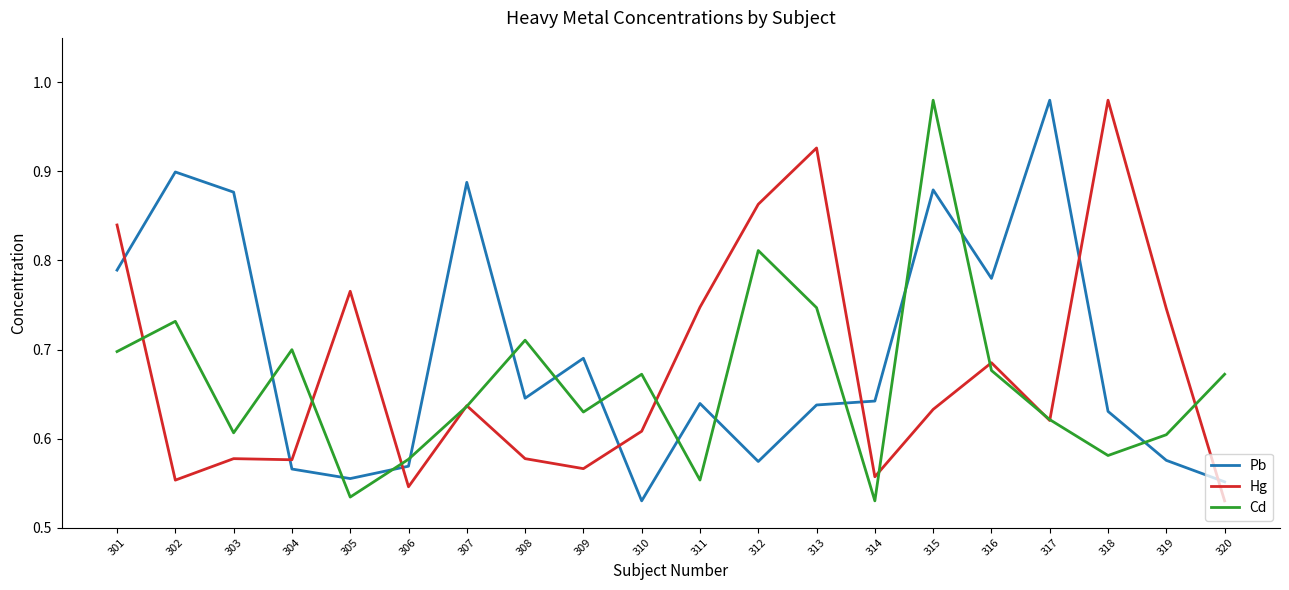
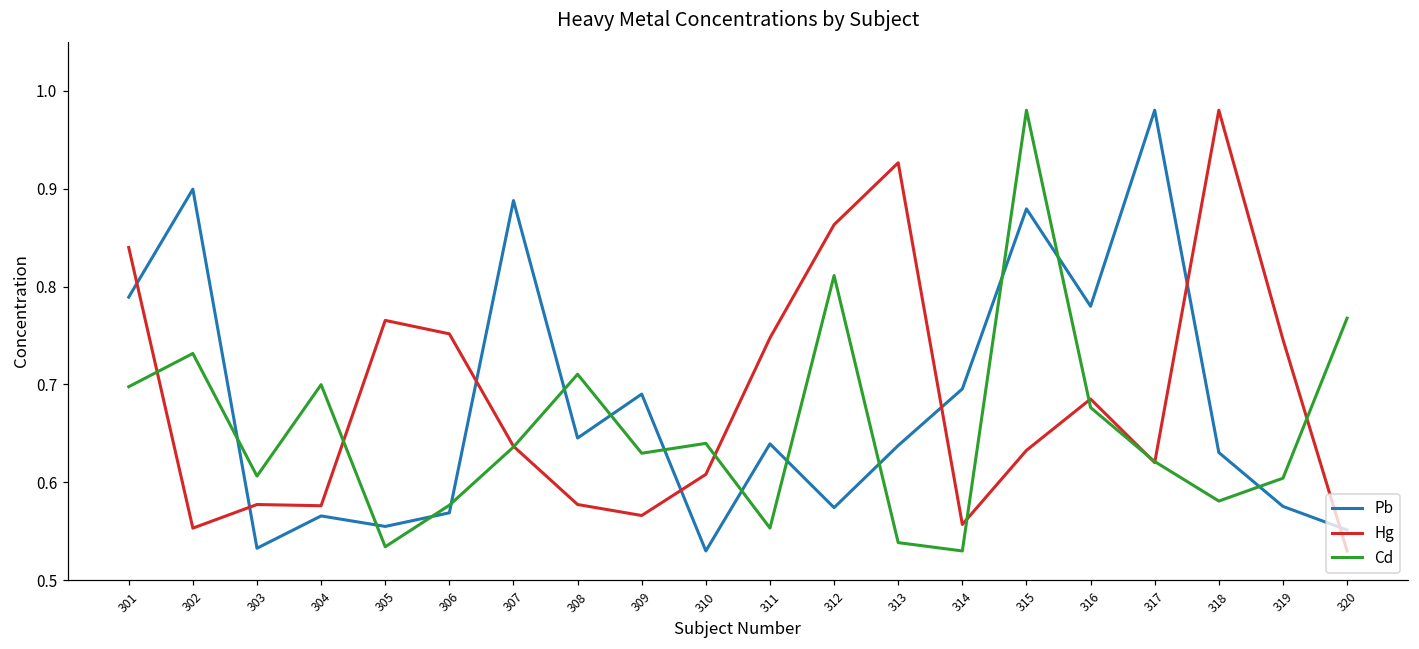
Pb, 303: 0.88 -> 0.53
Hg, 306: 0.55 -> 0.75
Cd, 310: 0.67 -> 0.64
Cd, 313: 0.75 -> 0.54
Pb, 314: 0.64 -> 0.70
Cd, 320: 0.67 -> 0.77
